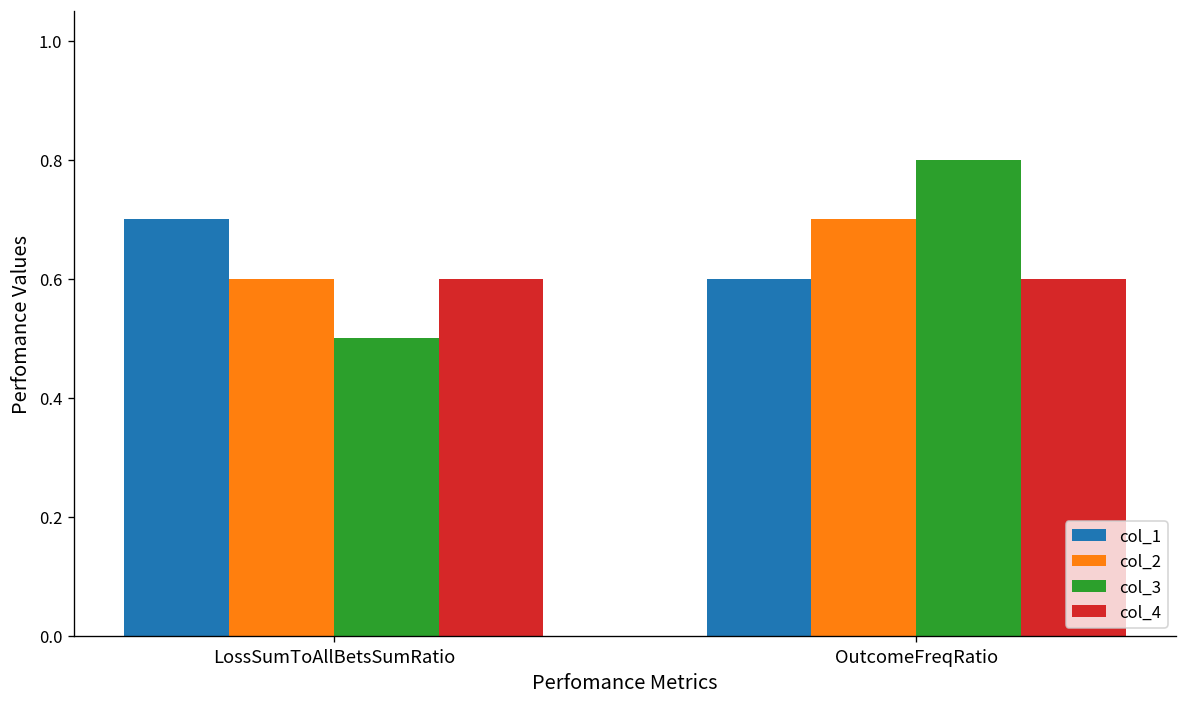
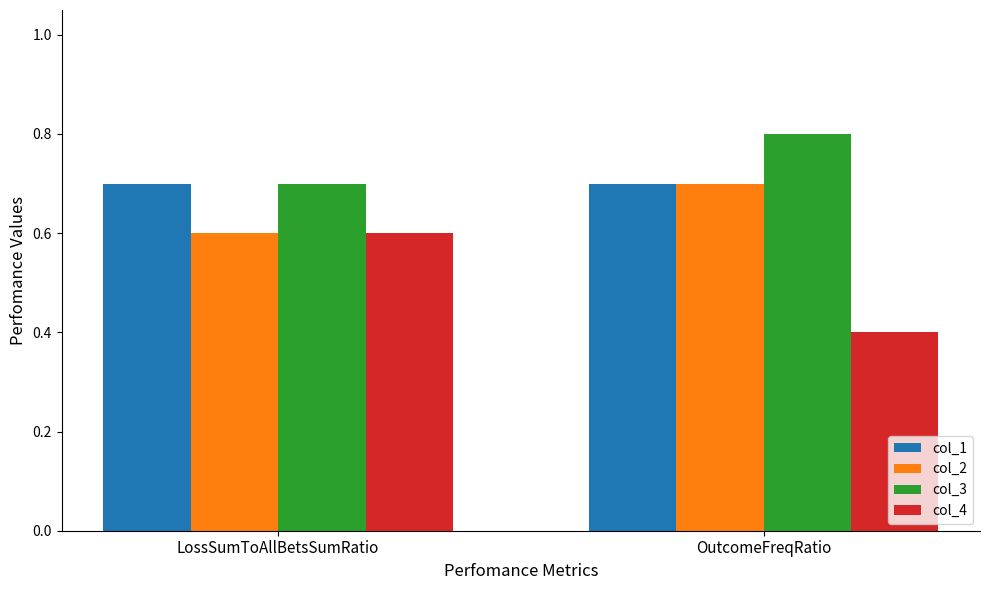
col_3, LossSumToAllBetsSumRatio: 0.5 -> 0.7
col_1, OutcomeFreqRatio: 0.6 -> 0.7
col_4, OutcomeFreqRatio: 0.6 -> 0.4
